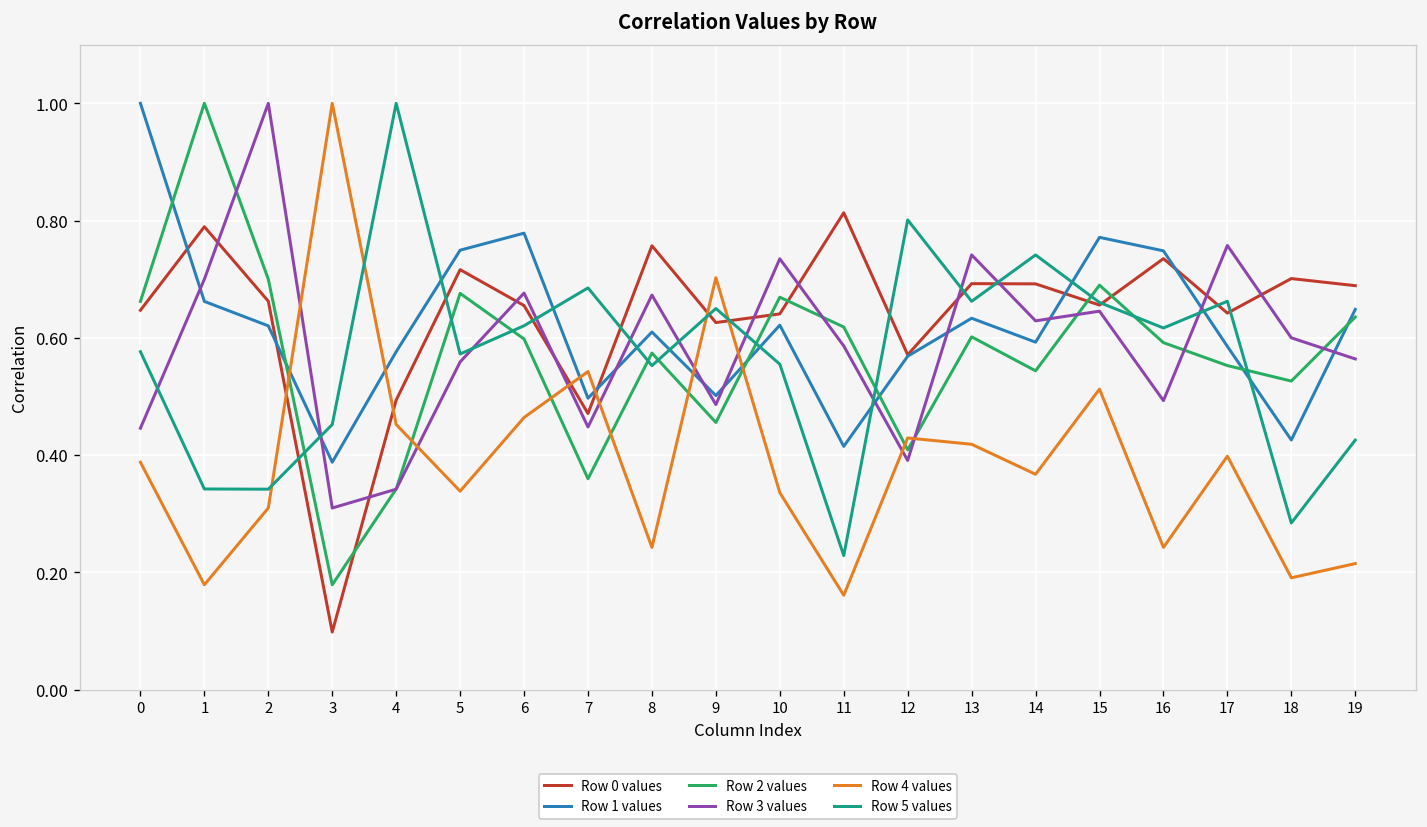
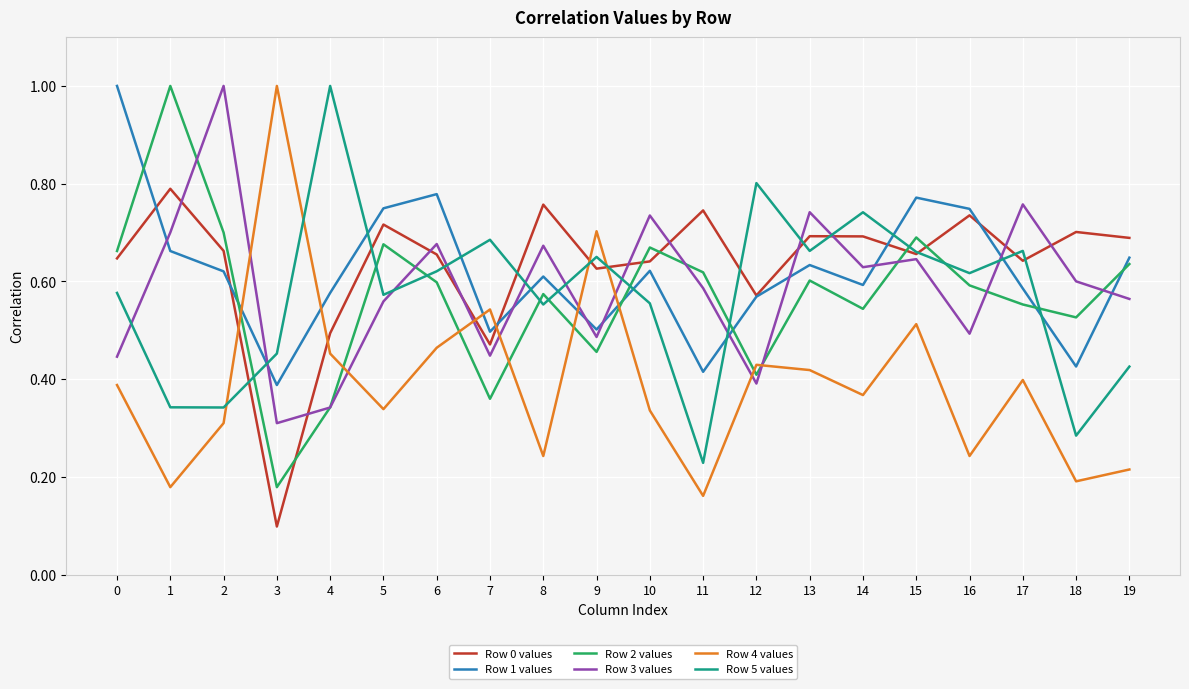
Row 0 values, 11: 0.81 -> 0.75
